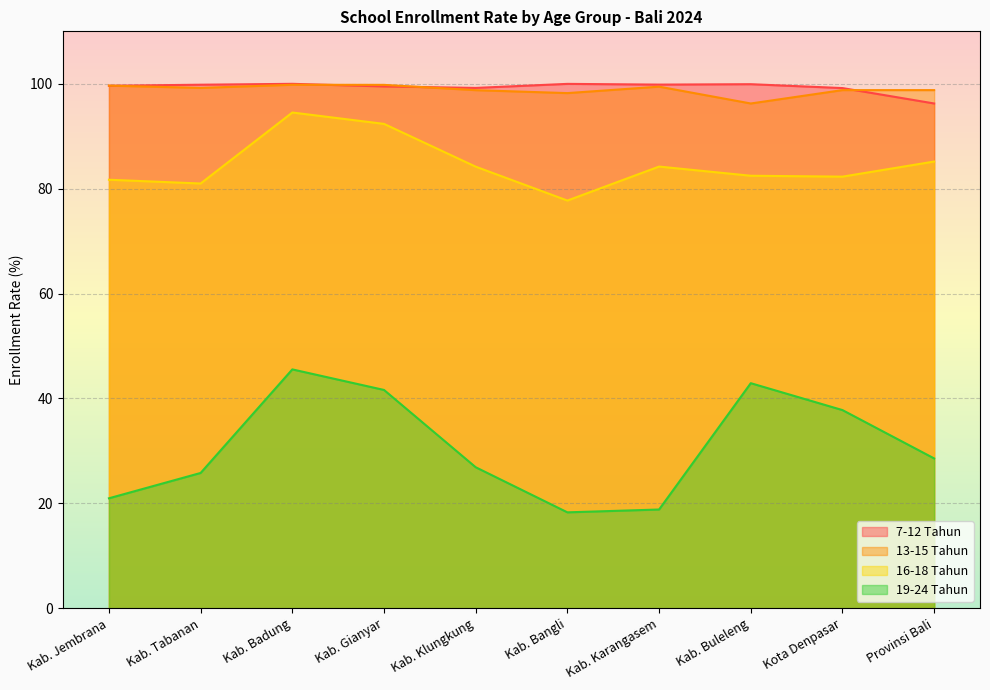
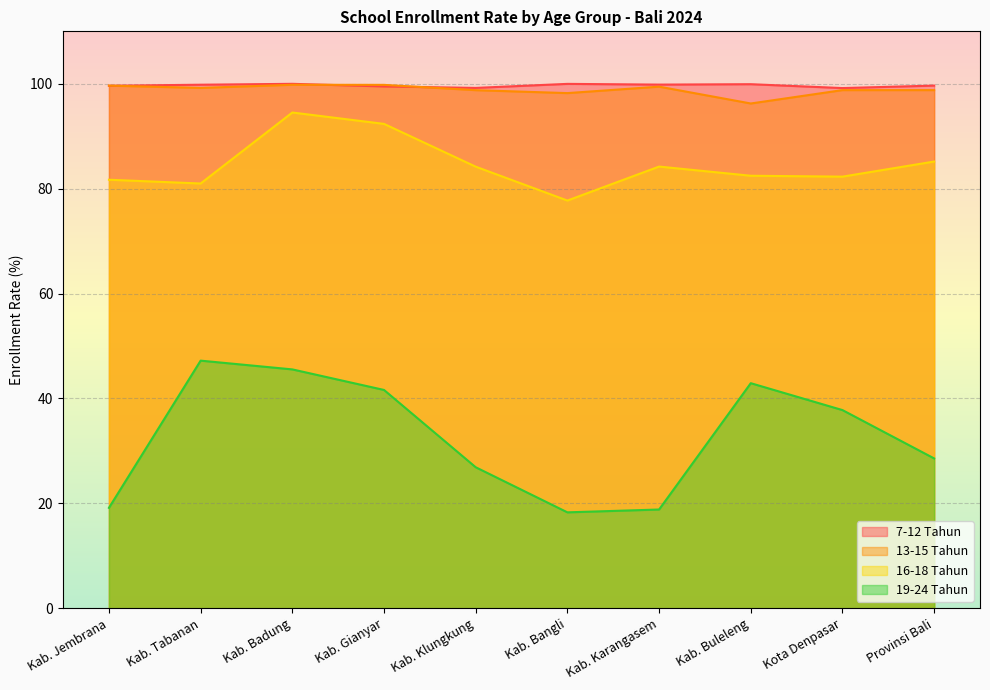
19-24 Tahun, Kab. Jembrana: 21 -> 19
19-24 Tahun, Kab. Tabanan: 26 -> 47
7-12 Tahun, Provinsi Bali: 96 -> 100
